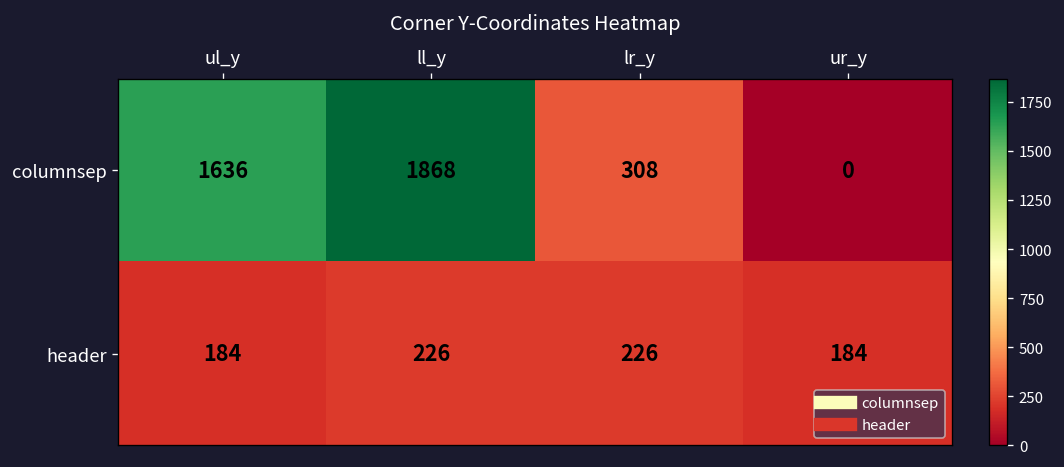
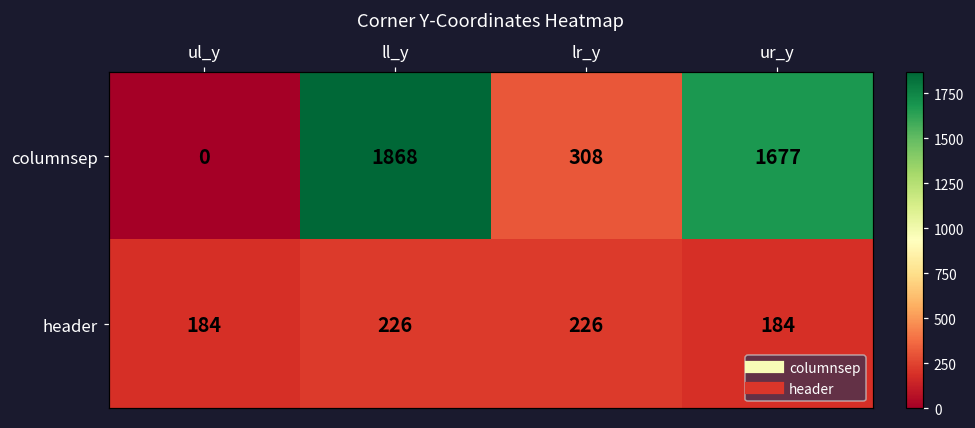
columnsep, ul_y: 1636 -> 0
columnsep, ur_y: 0 -> 1677
